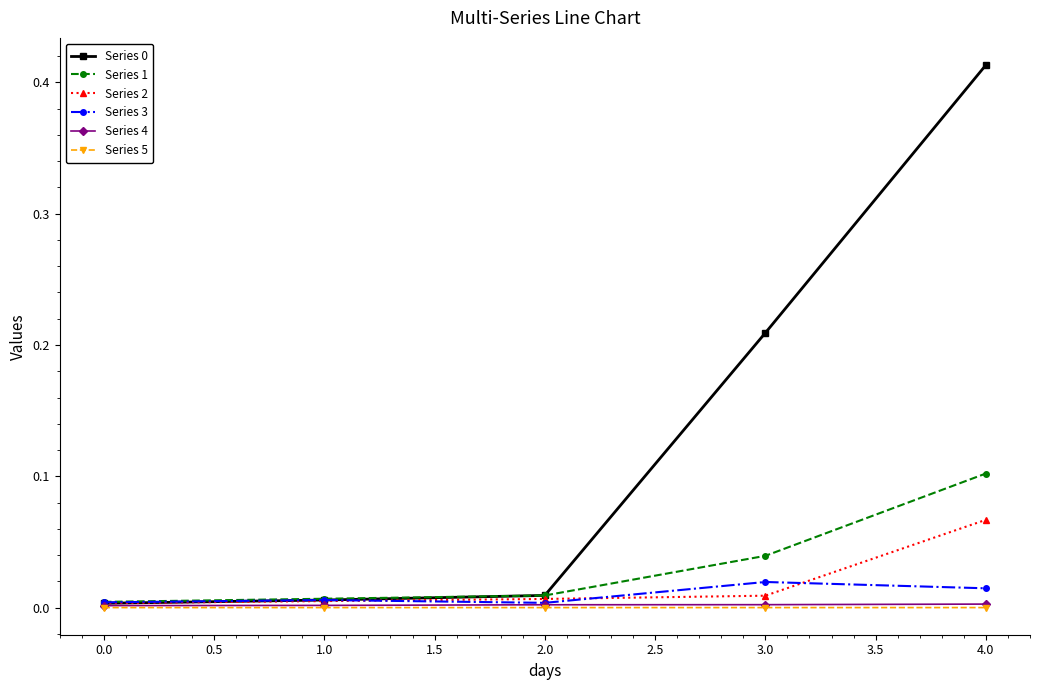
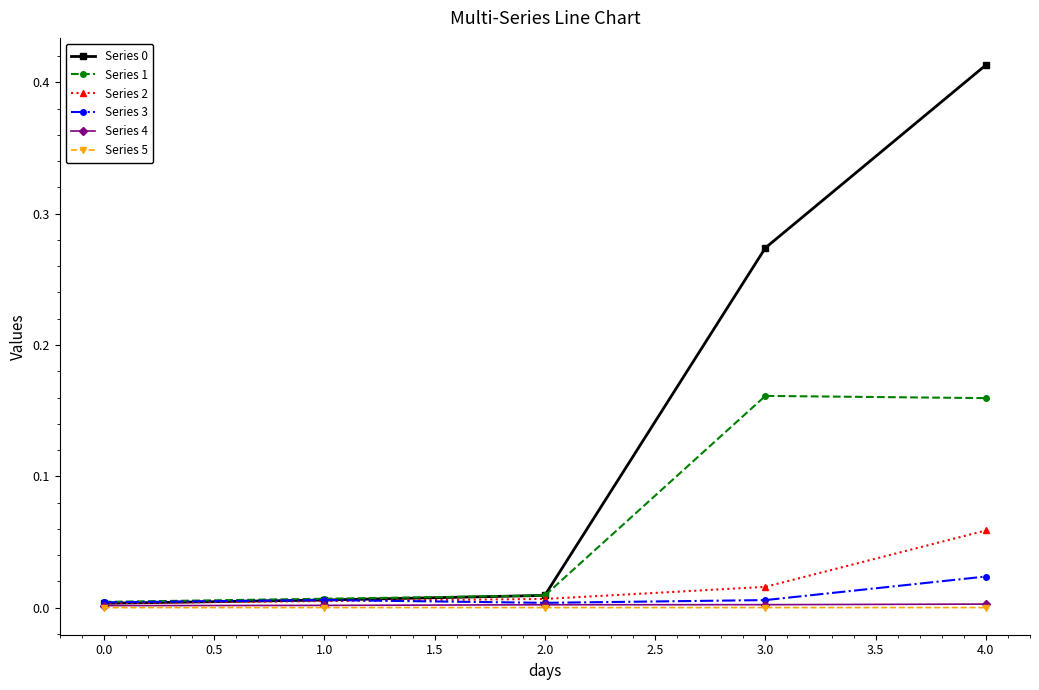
Series 0, 3.0: 0.209 -> 0.274
Series 1, 3.0: 0.039 -> 0.161
Series 2, 3.0: 0.009 -> 0.016
Series 3, 3.0: 0.020 -> 0.006
Series 1, 4.0: 0.102 -> 0.160
Series 2, 4.0: 0.067 -> 0.059
Series 3, 4.0: 0.015 -> 0.024
